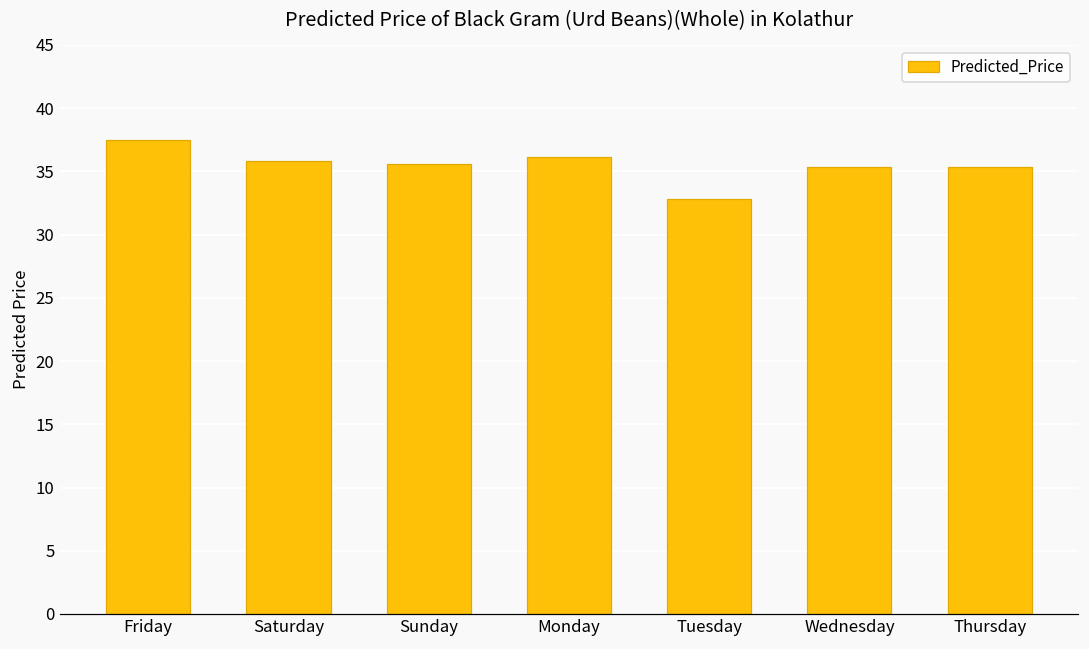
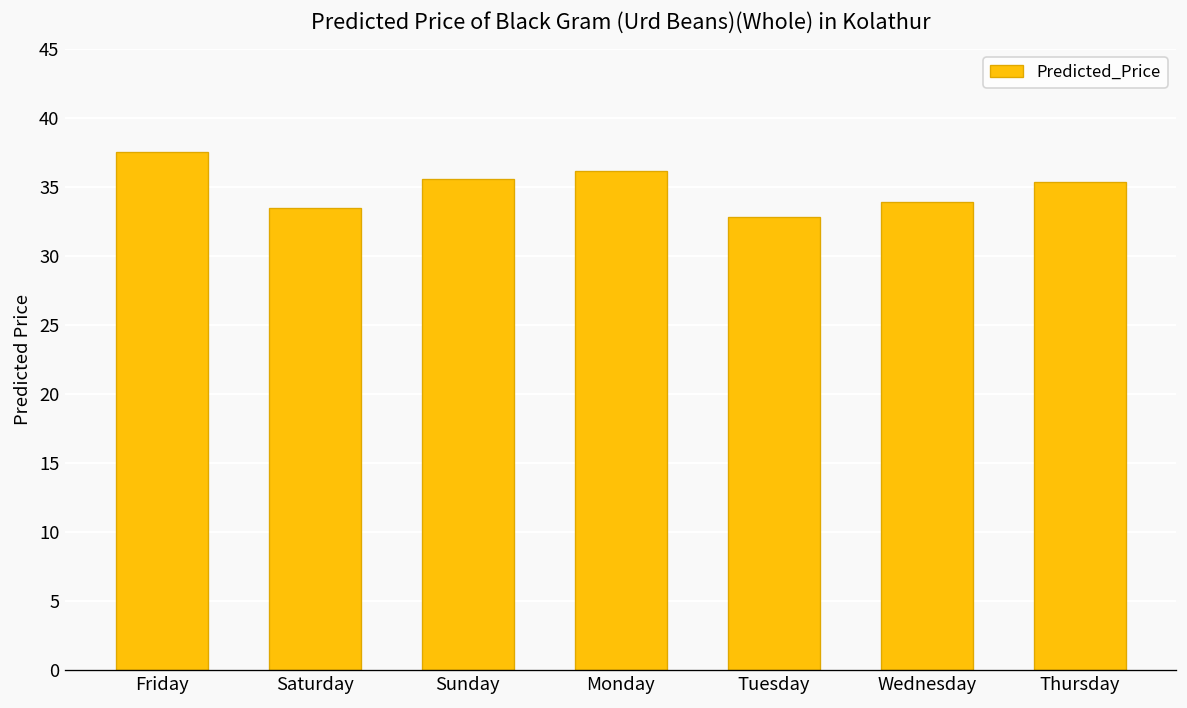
Saturday: 35.9 -> 33.5
Wednesday: 35.3 -> 33.9
